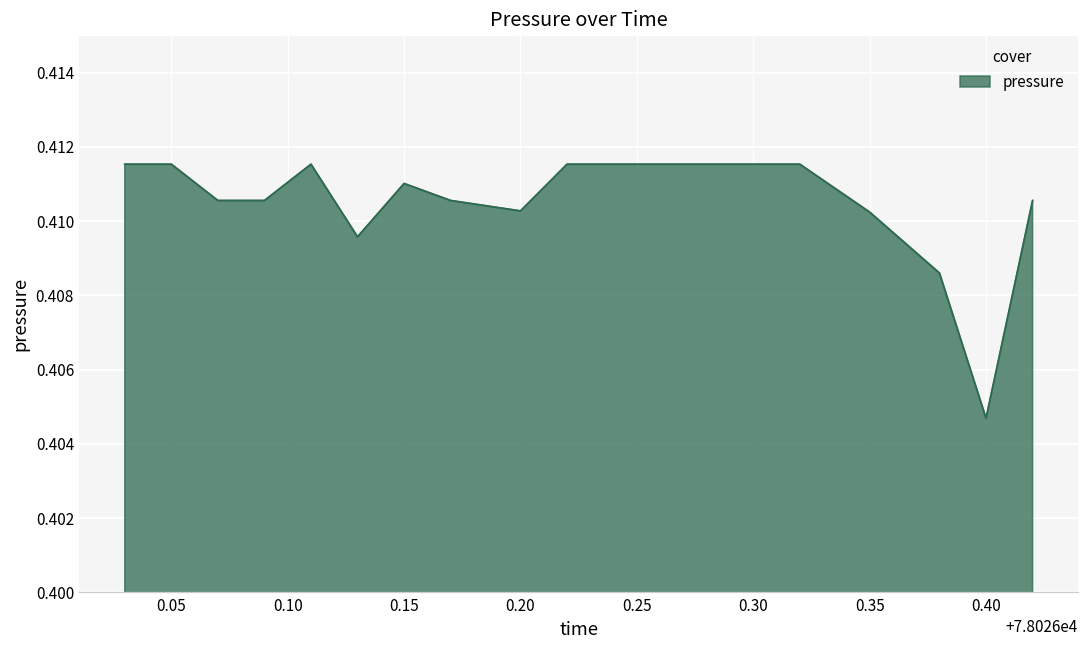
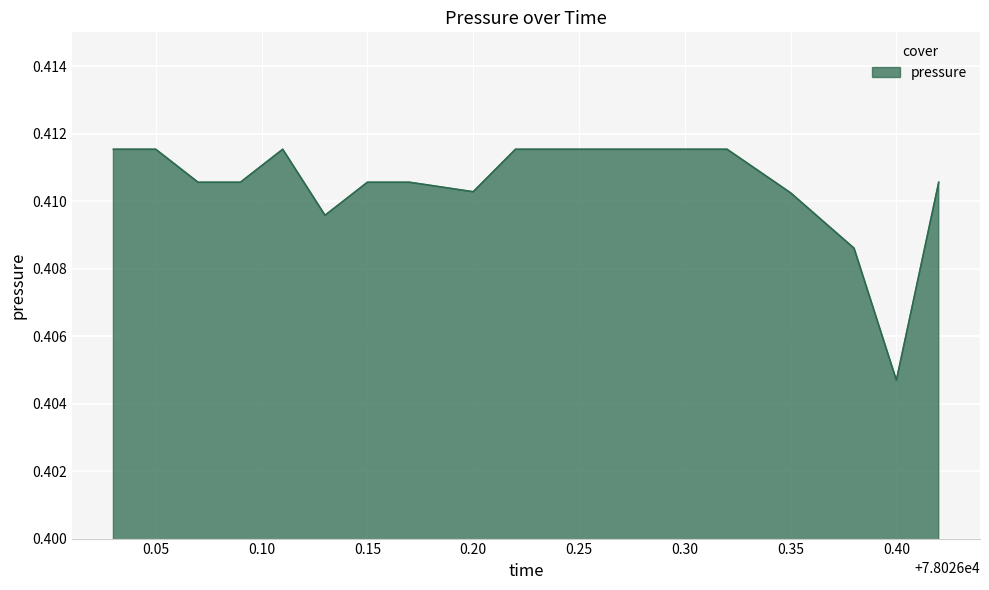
0.15: 0.4110 -> 0.4106
